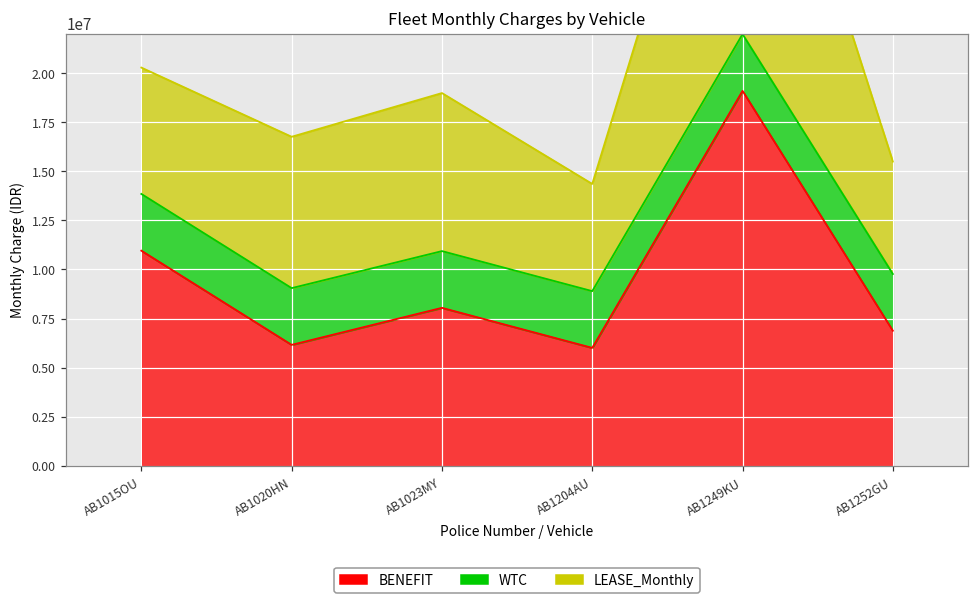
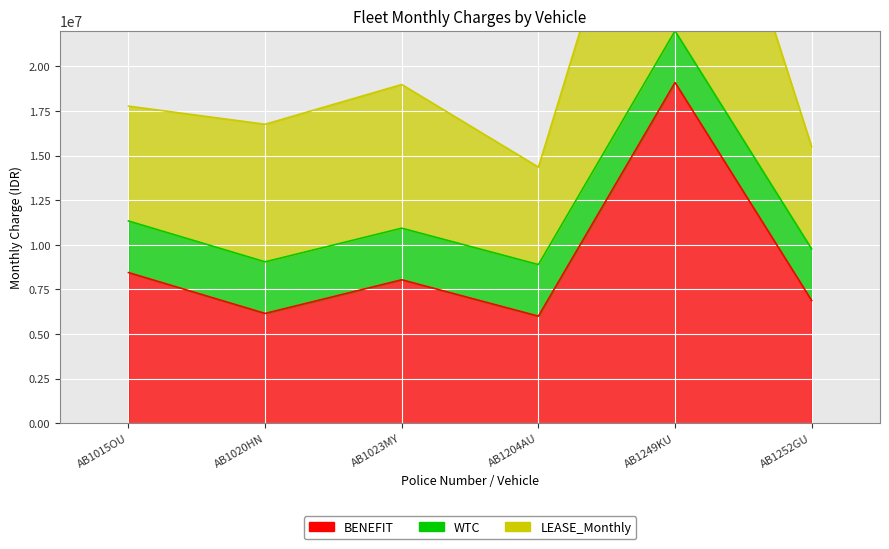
BENEFIT, AB1015OU: 11000000 -> 8400000
